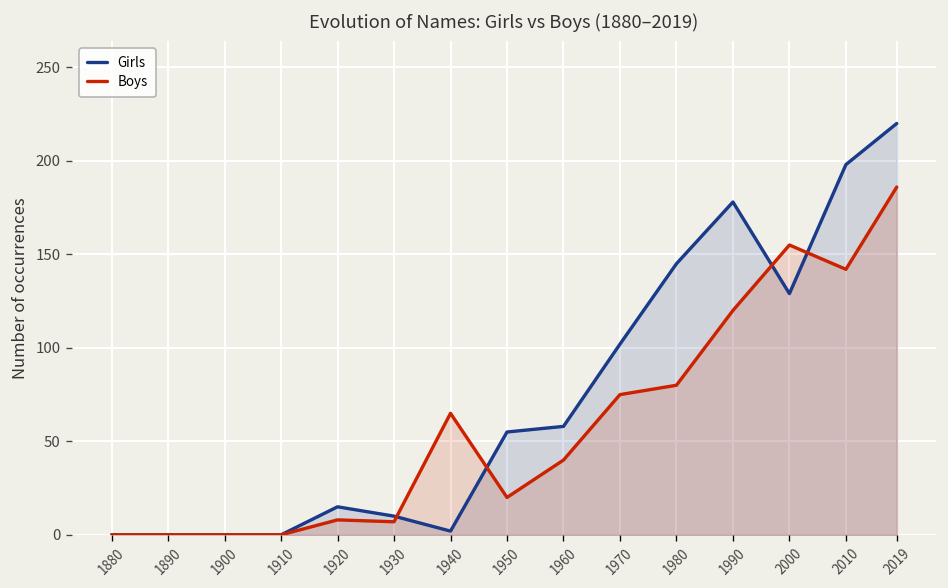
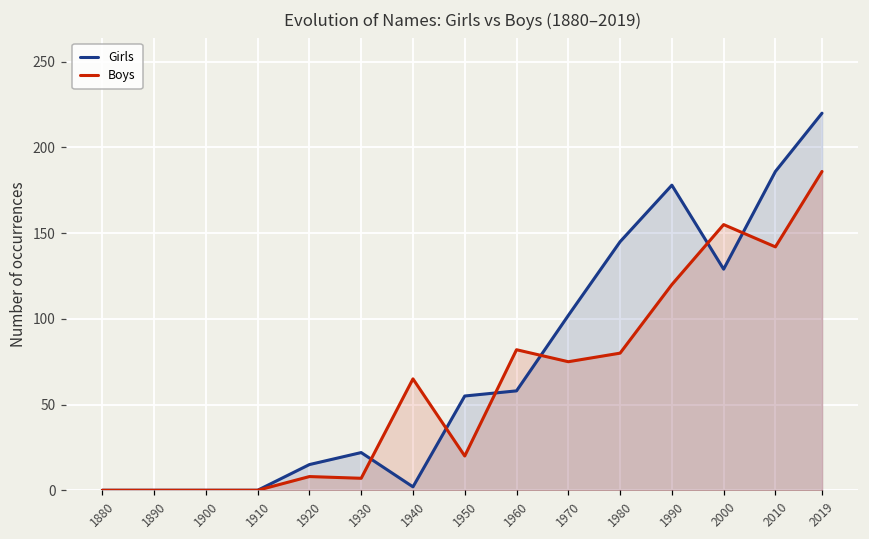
Girls, 1930: 10 -> 22
Boys, 1960: 40 -> 82
Girls, 2010: 198 -> 186
